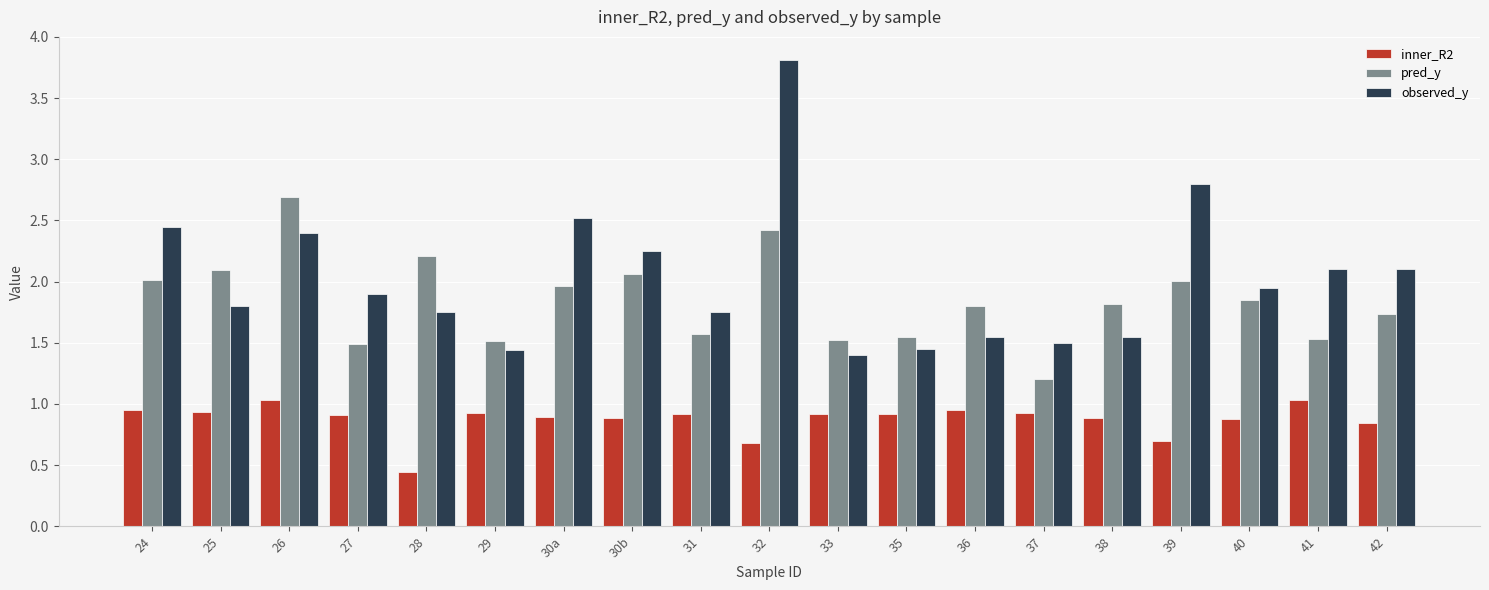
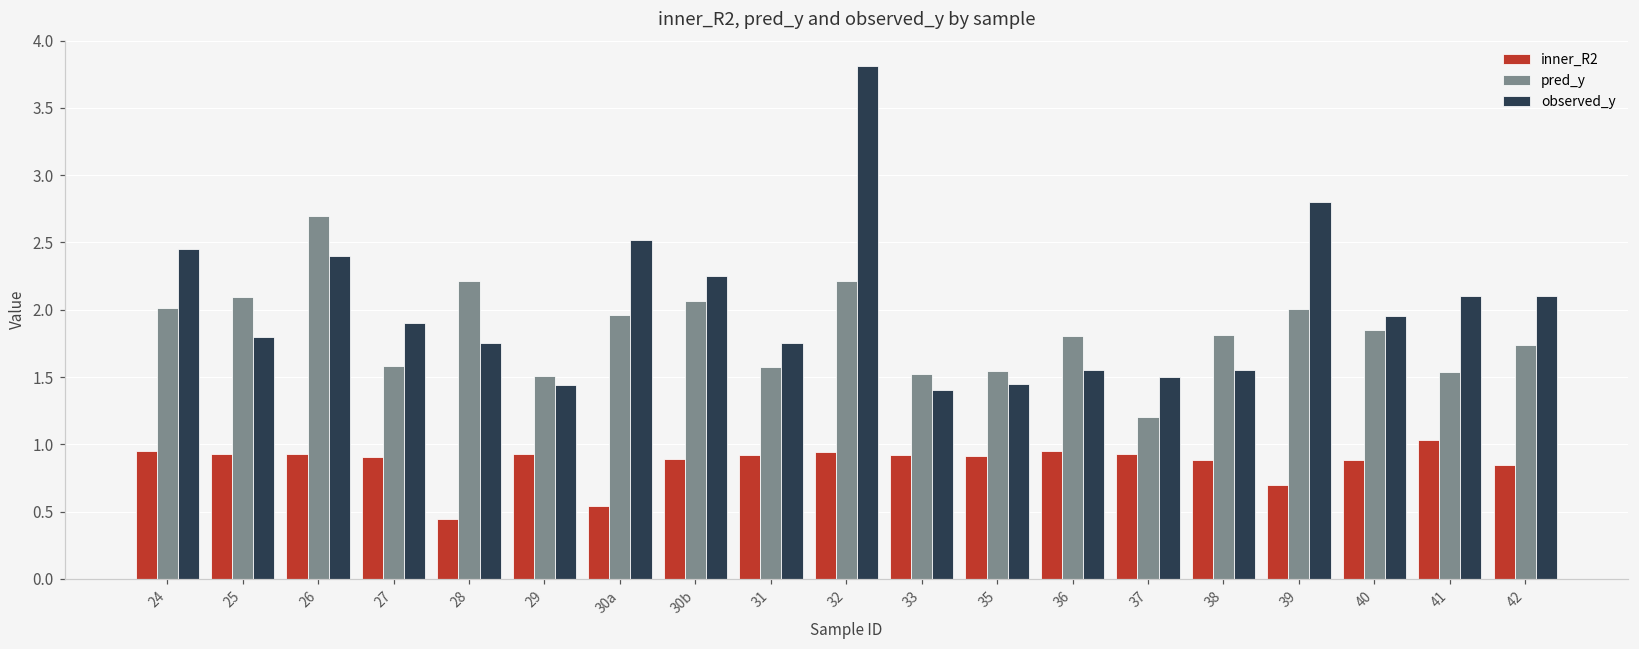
inner_R2, 26: 1.03 -> 0.93
pred_y, 27: 1.49 -> 1.58
inner_R2, 30a: 0.89 -> 0.54
inner_R2, 32: 0.68 -> 0.95
pred_y, 32: 2.42 -> 2.21
